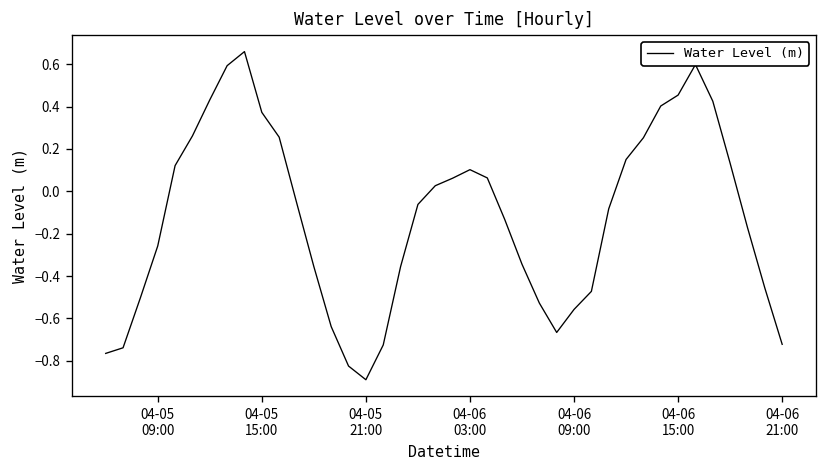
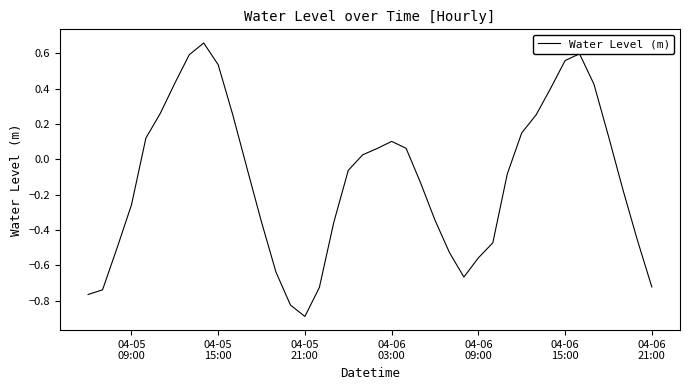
04-05 15:00: 0.37 -> 0.54
04-06 15:00: 0.45 -> 0.56
